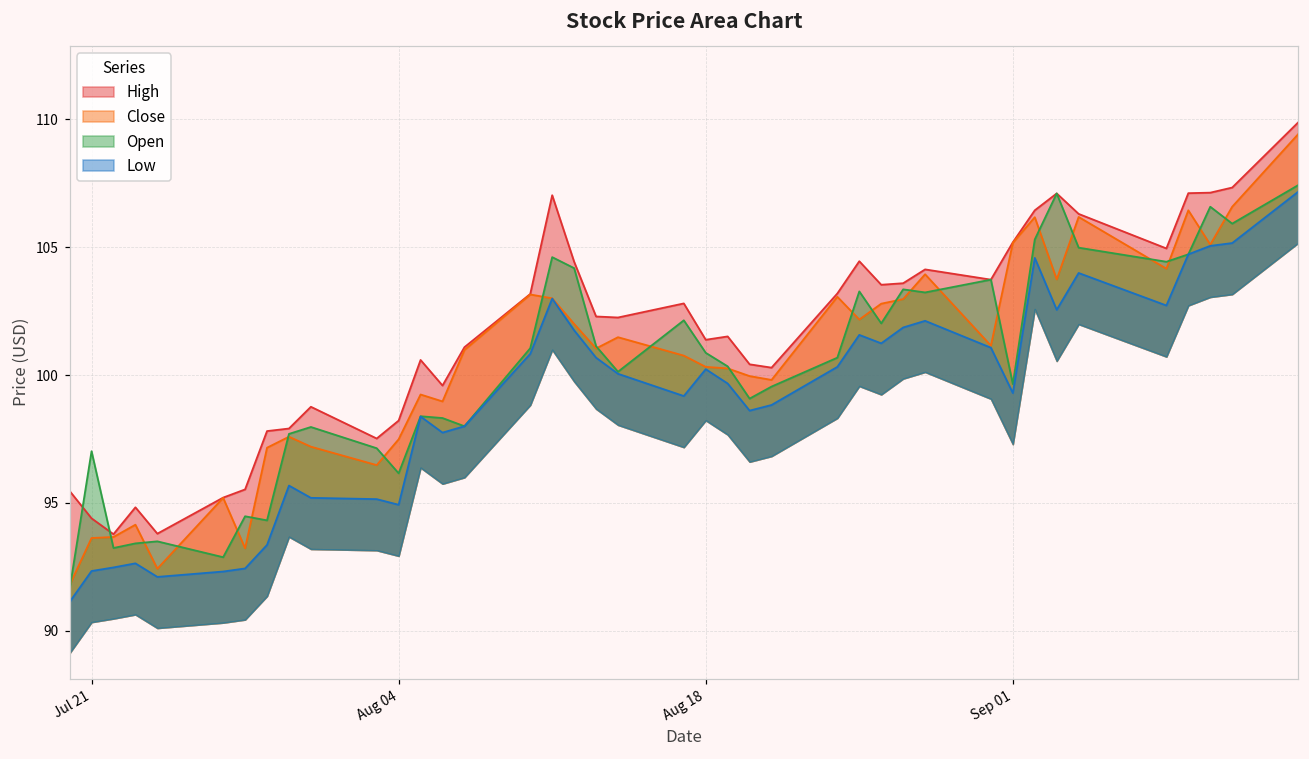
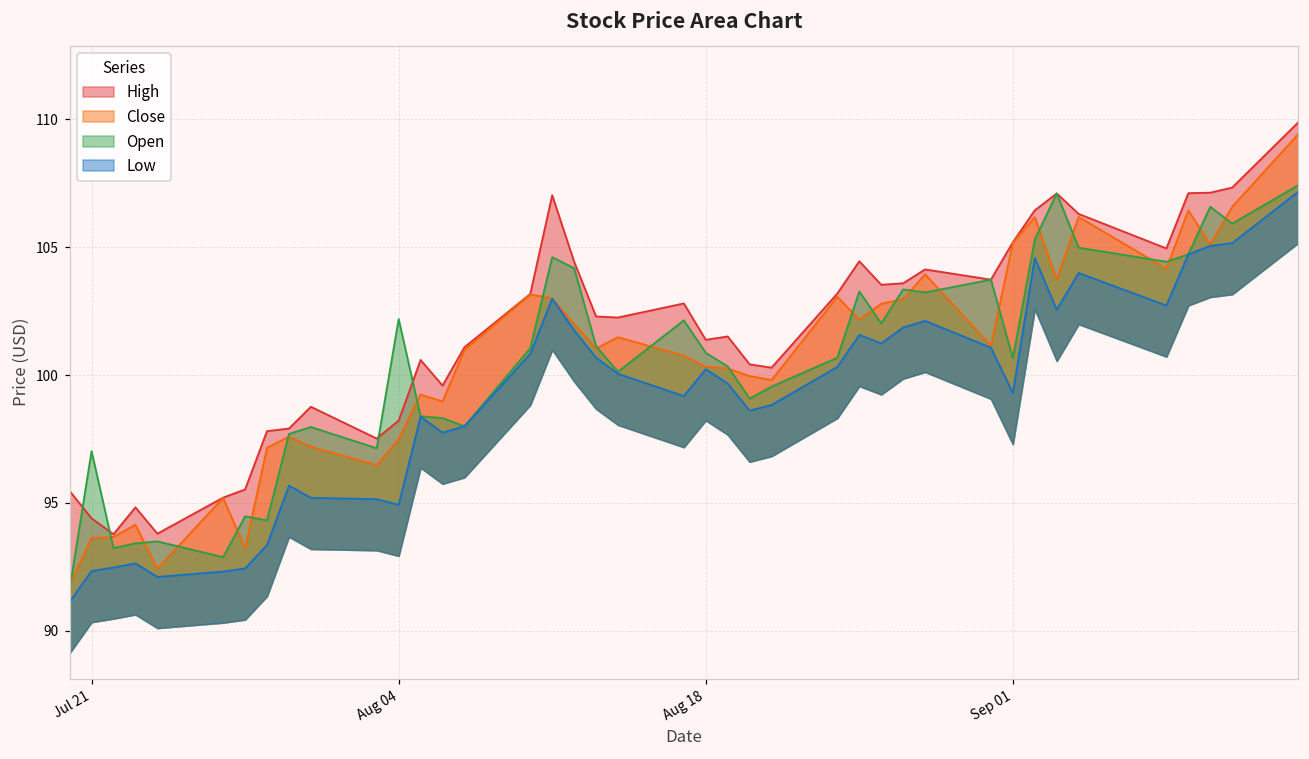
Open, Aug 04: 96.2 -> 102.2
Open, Sep 01: 99.6 -> 100.7
